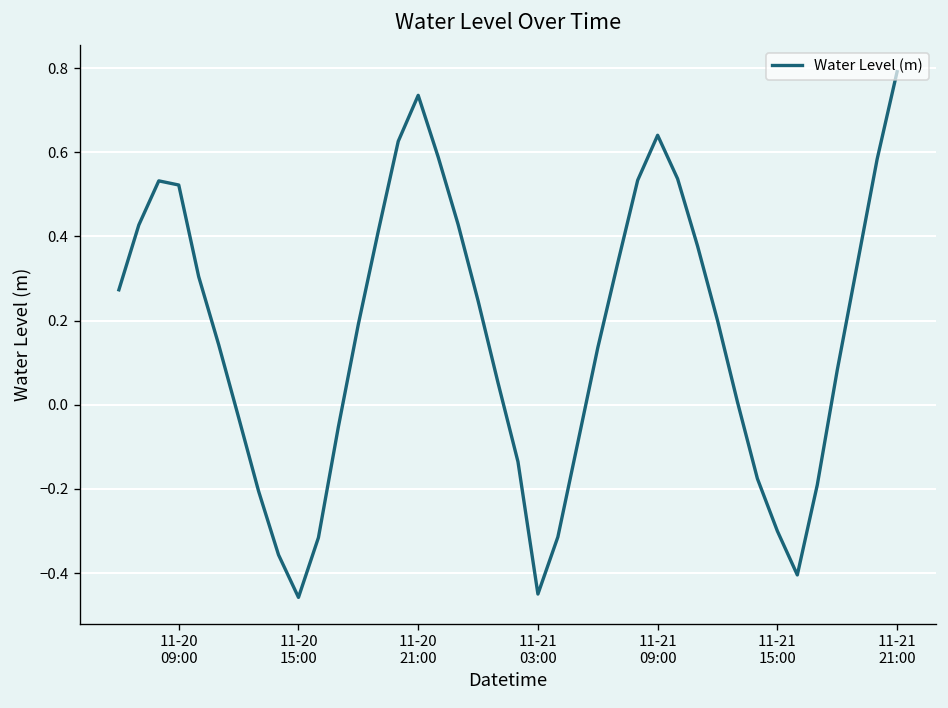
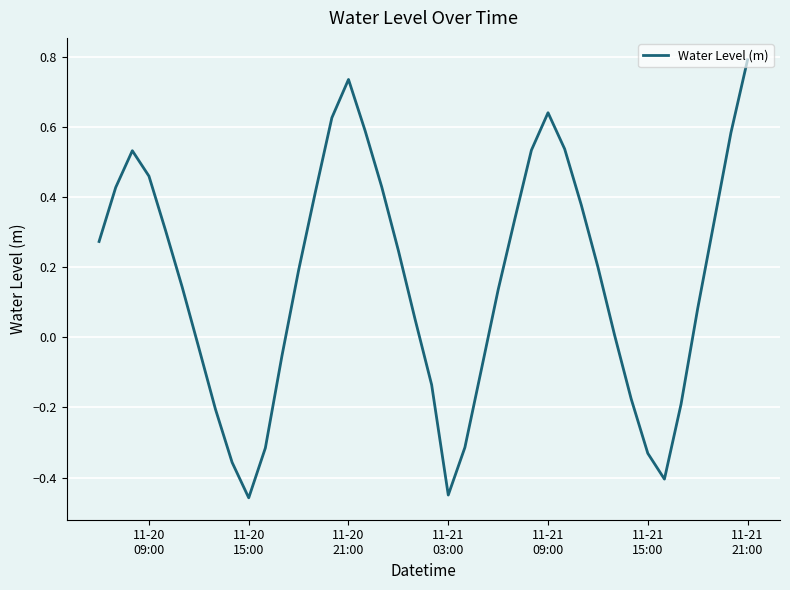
11-20 09:00: 0.52 -> 0.46
11-21 15:00: -0.30 -> -0.33
